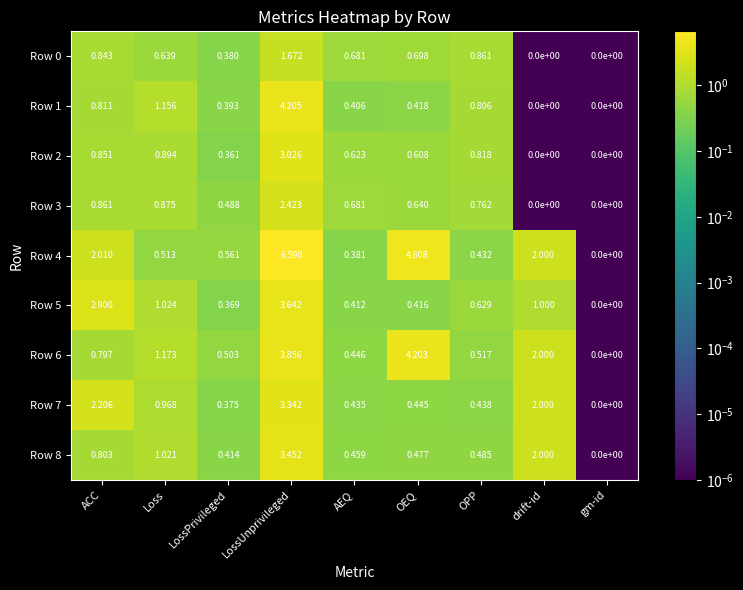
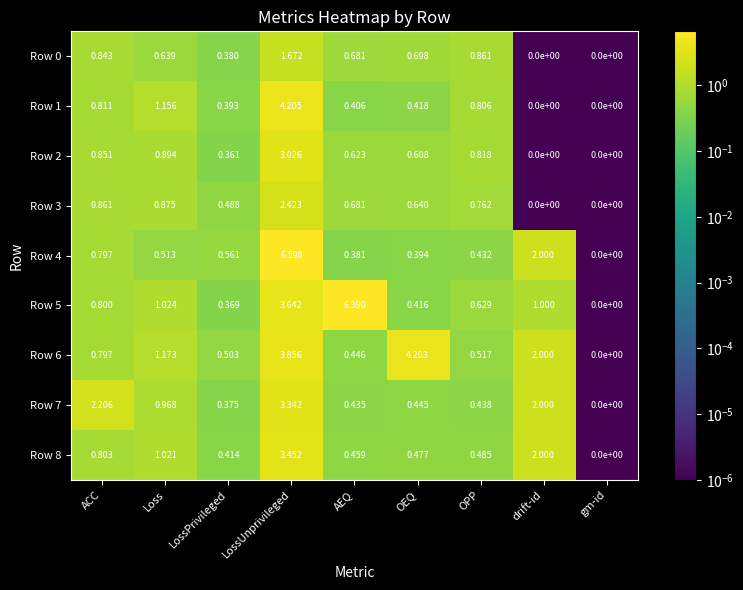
Row 4, ACC: 2.010 -> 0.797
Row 4, OEQ: 4.808 -> 0.394
Row 5, ACC: 2.900 -> 0.800
Row 5, AEQ: 0.412 -> 6.390
